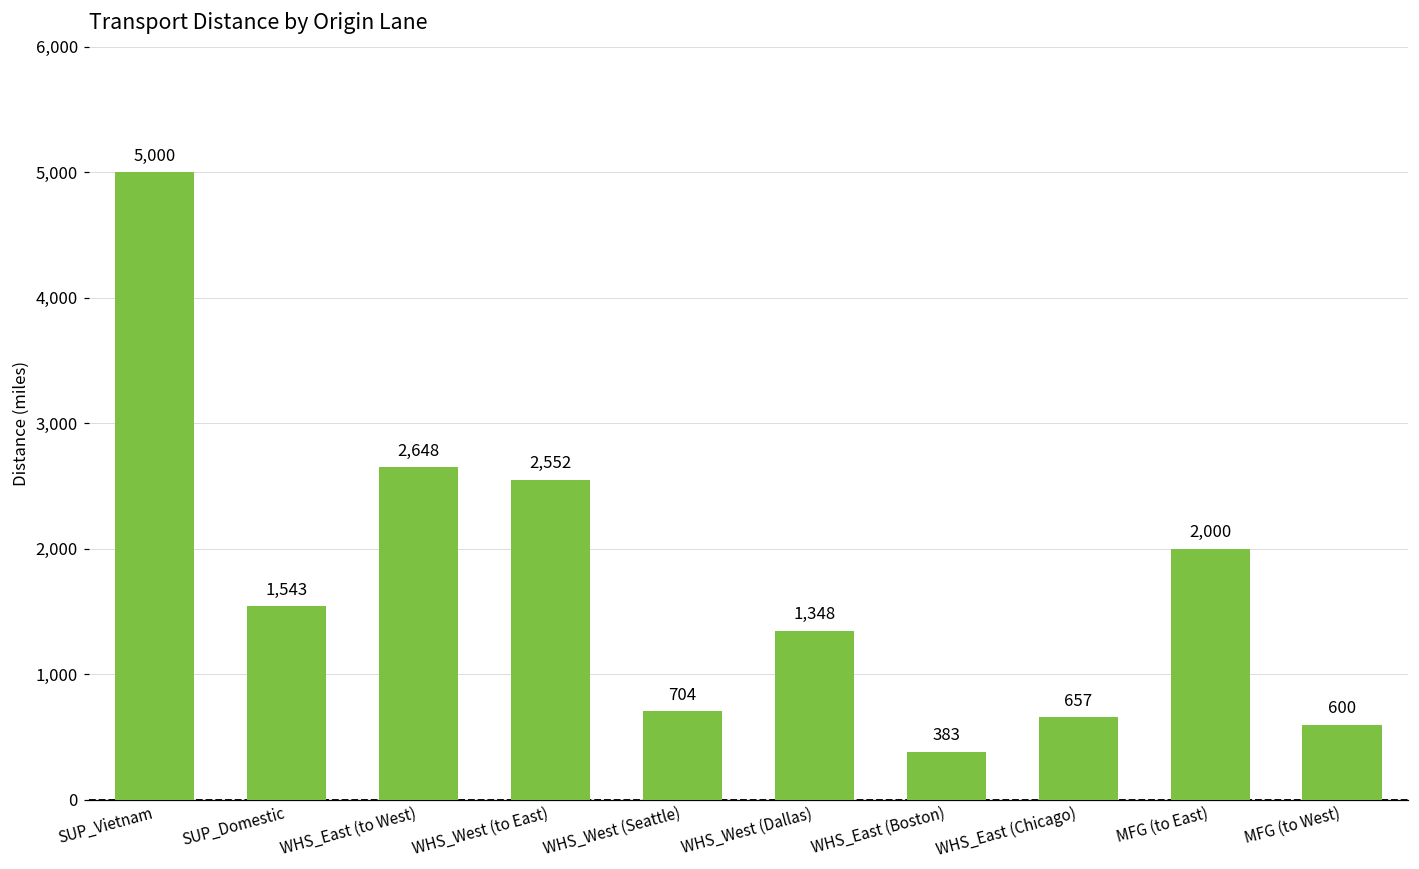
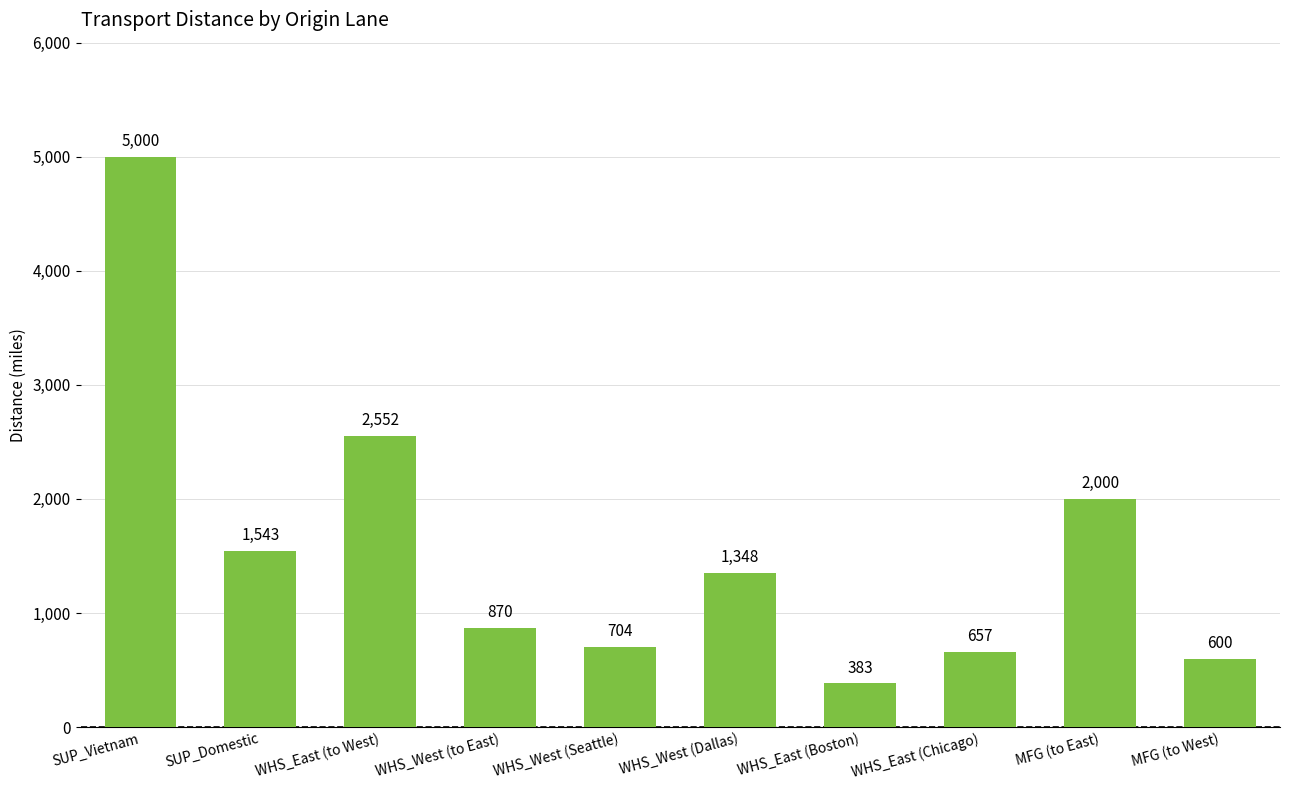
WHS_East (to West): 2,648 -> 2,552
WHS_West (to East): 2,552 -> 870
